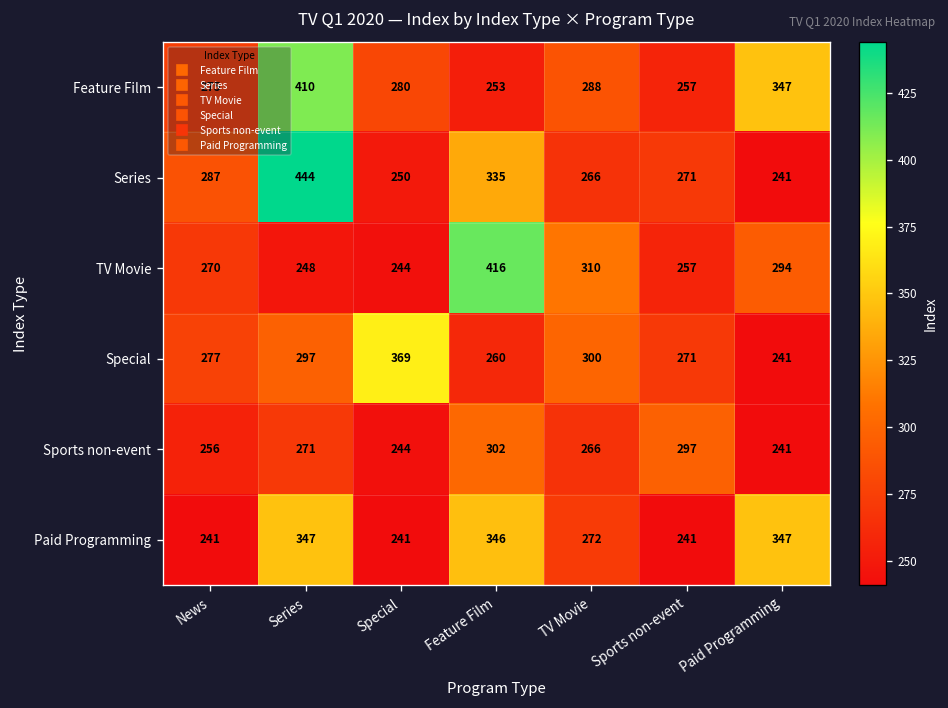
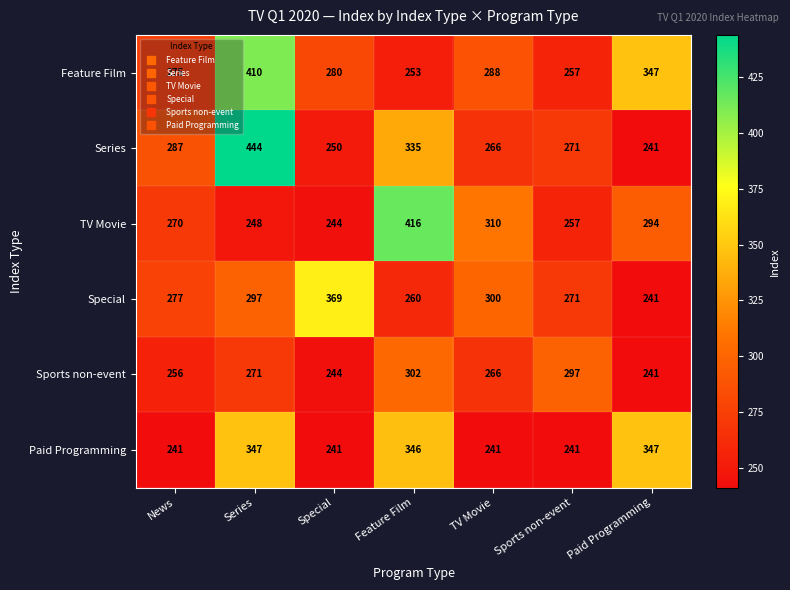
Paid Programming, TV Movie: 272 -> 241
